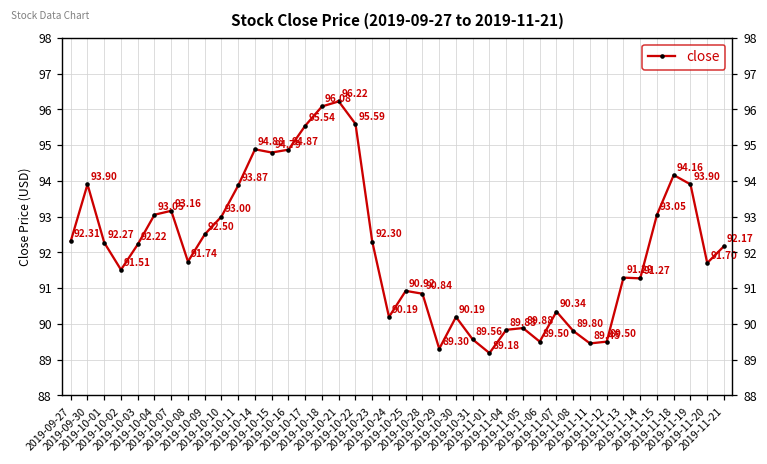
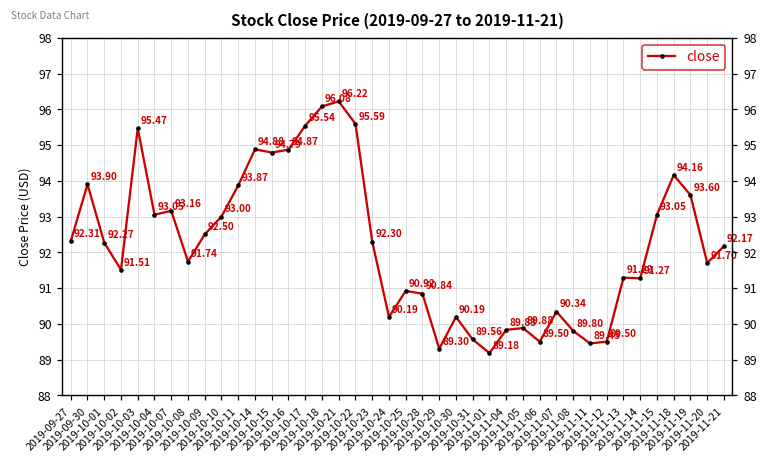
2019-10-03: 92.22 -> 95.47
2019-11-19: 93.90 -> 93.60
